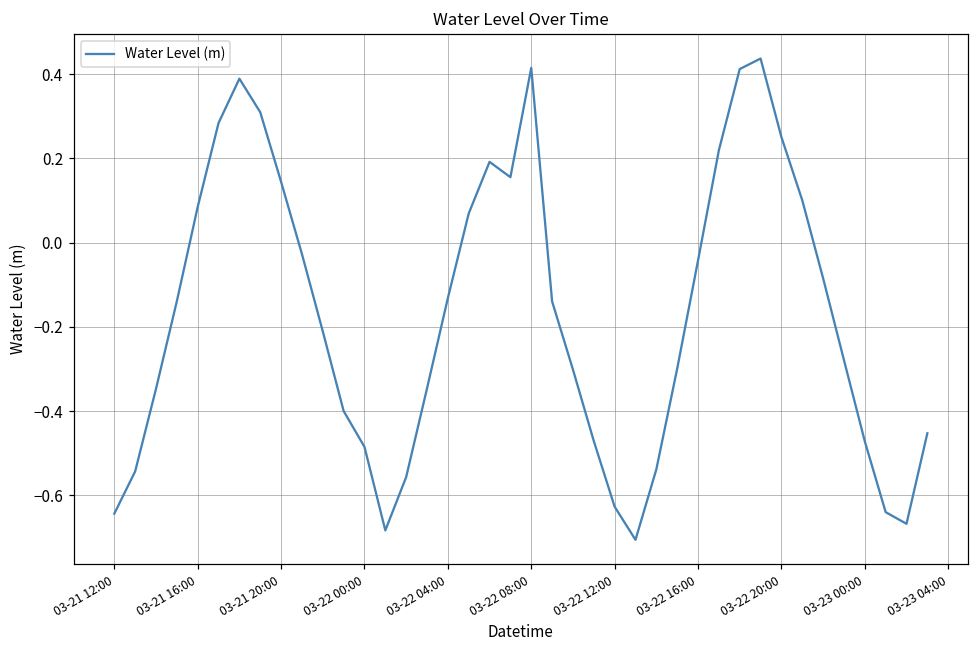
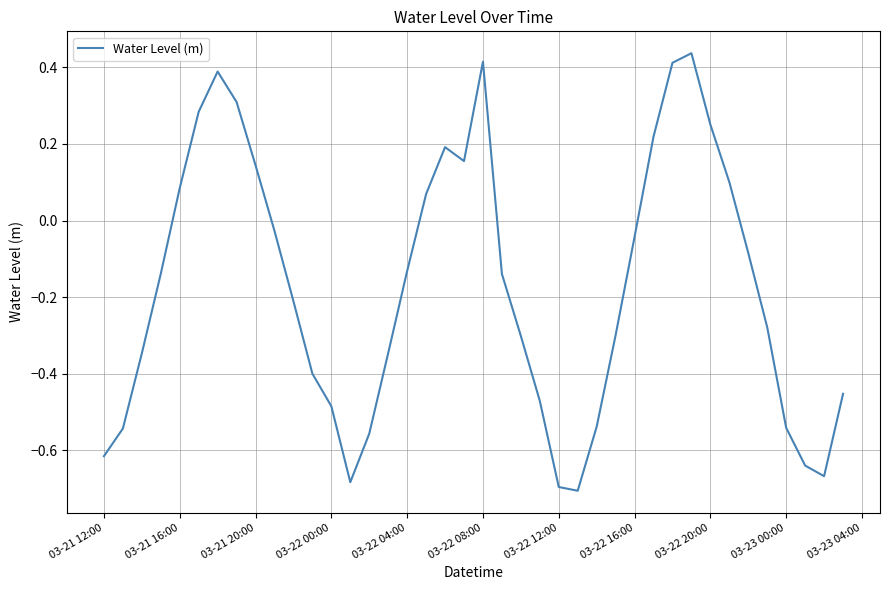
03-21 12:00: -0.64 -> -0.61
03-22 12:00: -0.63 -> -0.70
03-23 00:00: -0.47 -> -0.54
